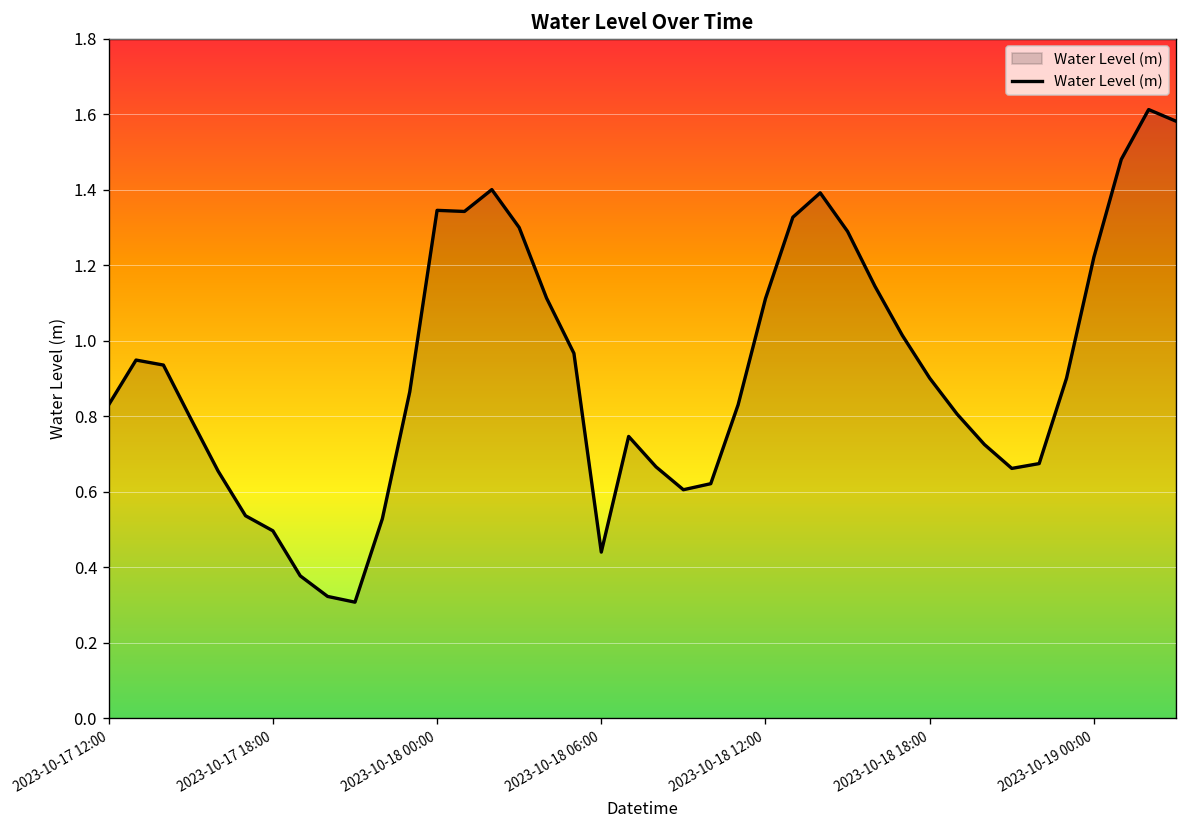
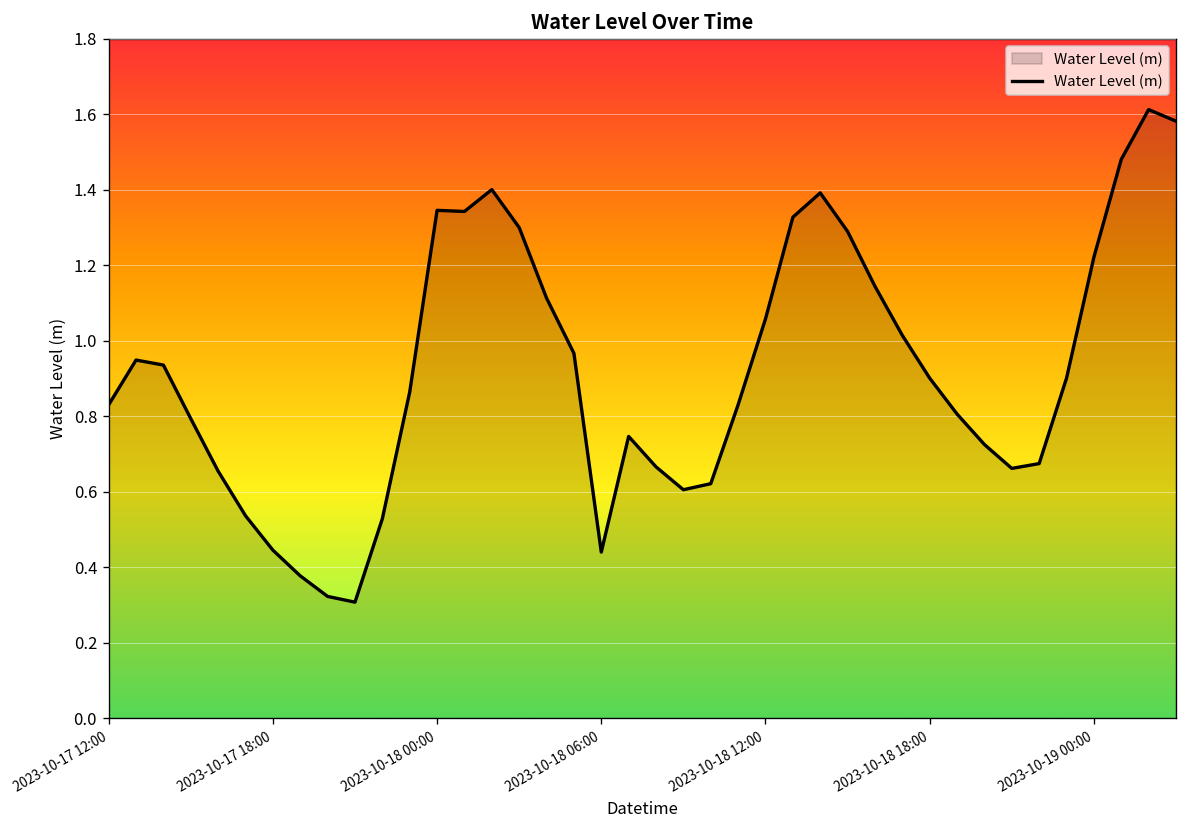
2023-10-17 18:00: 0.50 -> 0.45
2023-10-18 12:00: 1.11 -> 1.06
